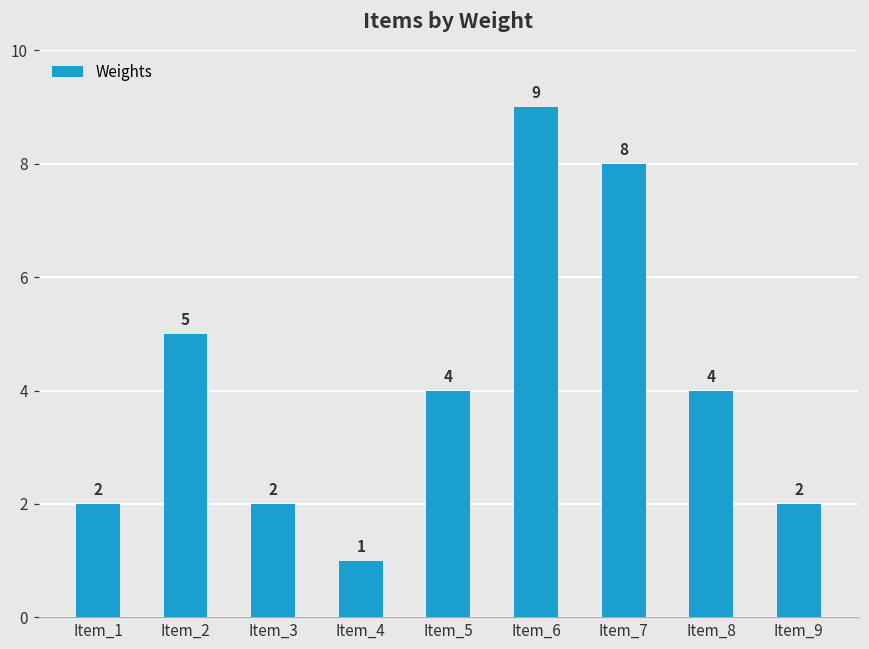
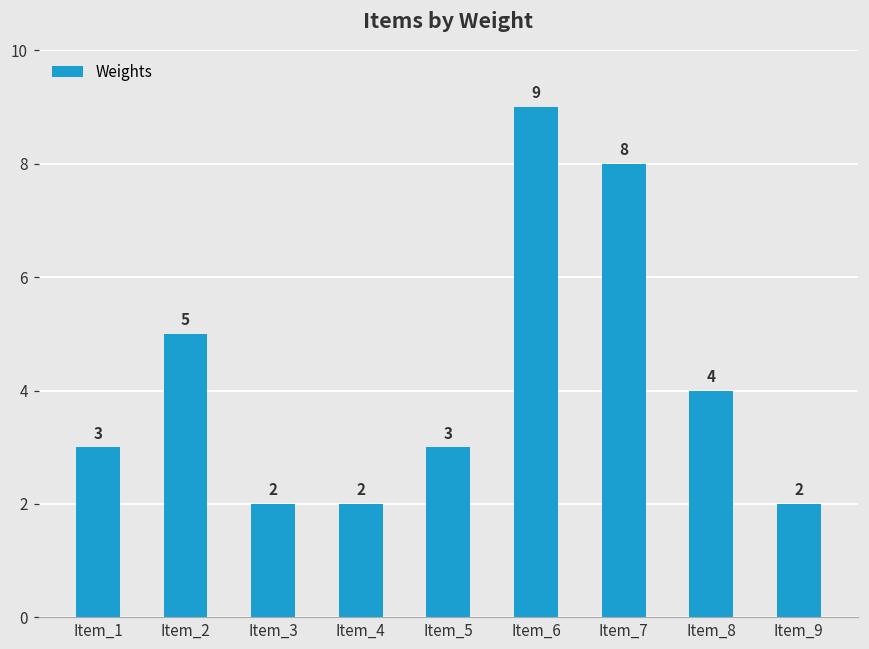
Item_1: 2 -> 3
Item_4: 1 -> 2
Item_5: 4 -> 3
